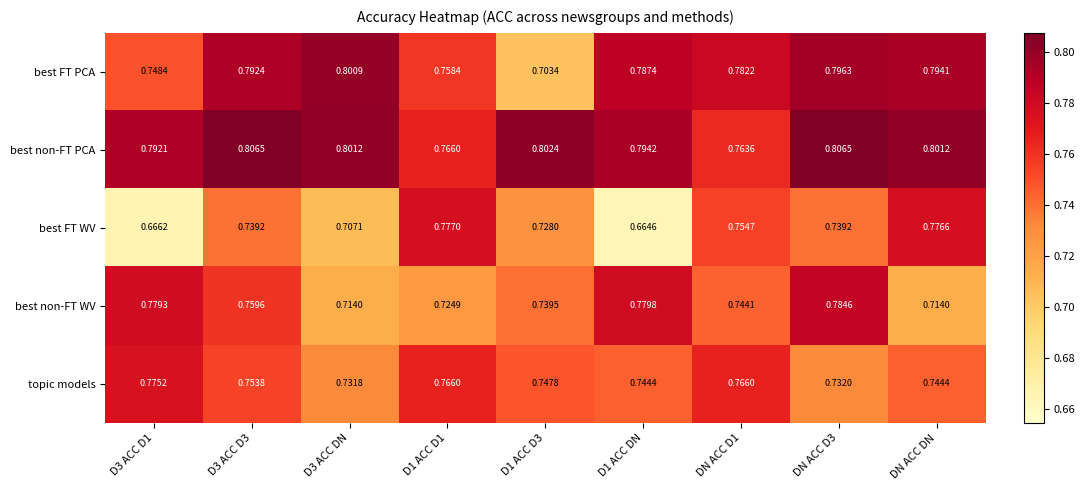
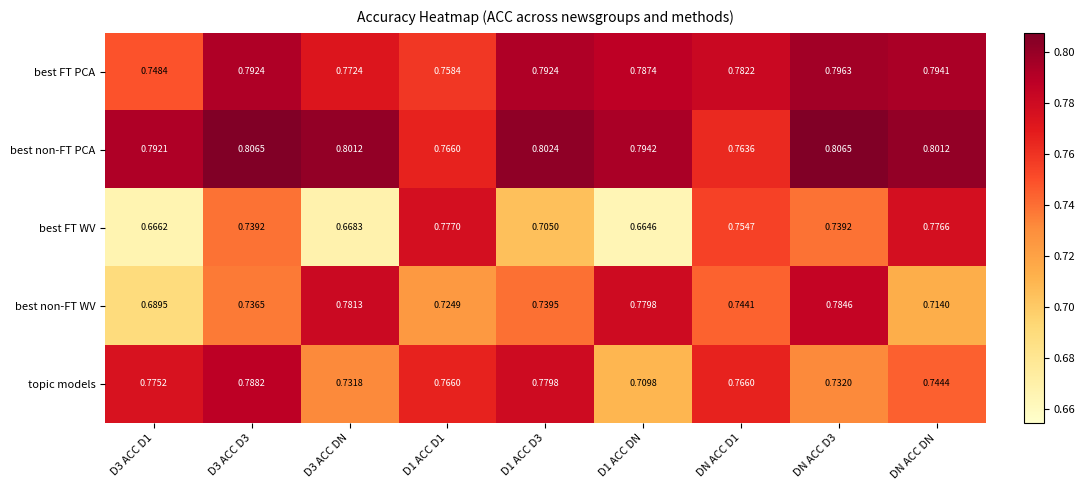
best FT PCA, D3 ACC DN: 0.8009 -> 0.7724
best FT PCA, D1 ACC D3: 0.7034 -> 0.7924
best FT WV, D3 ACC DN: 0.7071 -> 0.6683
best FT WV, D1 ACC D3: 0.7280 -> 0.7050
best non-FT WV, D3 ACC D1: 0.7793 -> 0.6895
best non-FT WV, D3 ACC D3: 0.7596 -> 0.7365
best non-FT WV, D3 ACC DN: 0.7140 -> 0.7813
topic models, D3 ACC D3: 0.7538 -> 0.7882
topic models, D1 ACC D3: 0.7478 -> 0.7798
topic models, D1 ACC DN: 0.7444 -> 0.7098
